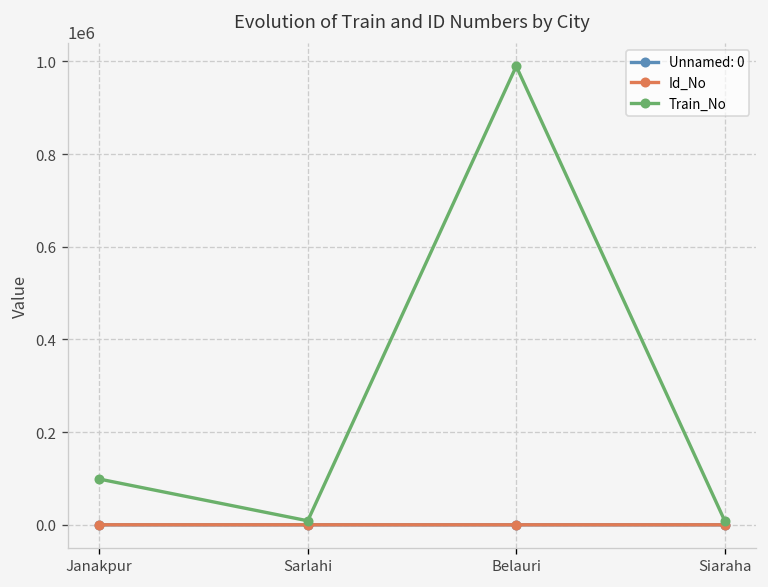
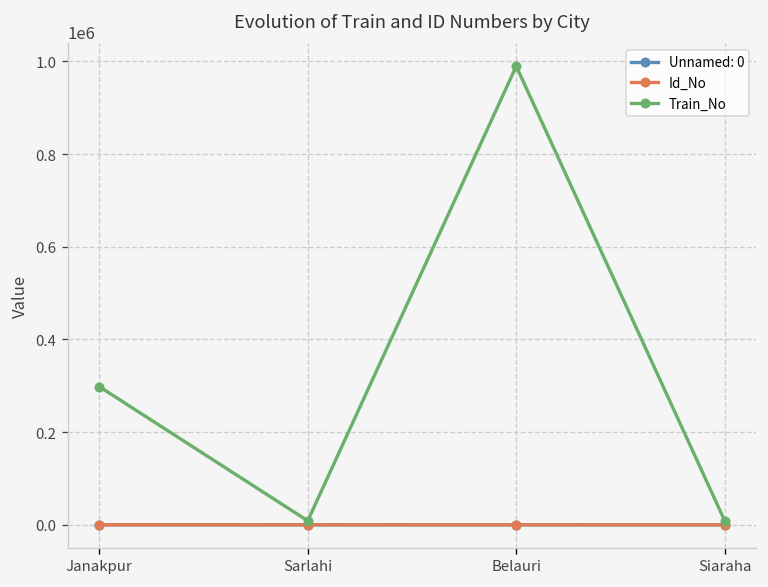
Train_No, Janakpur: 100000 -> 300000
